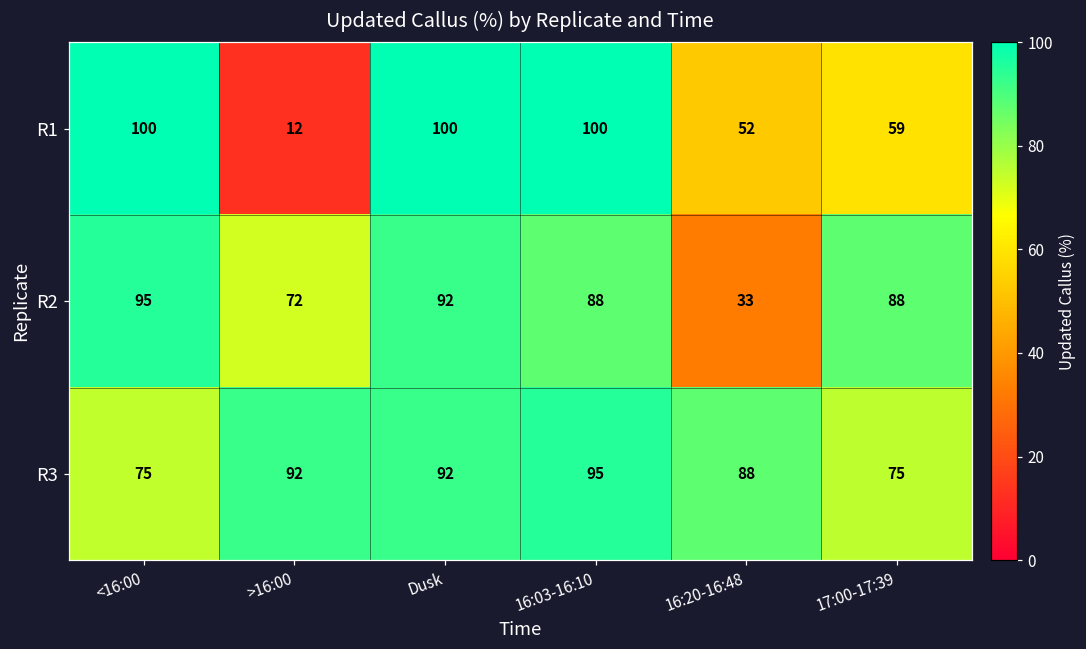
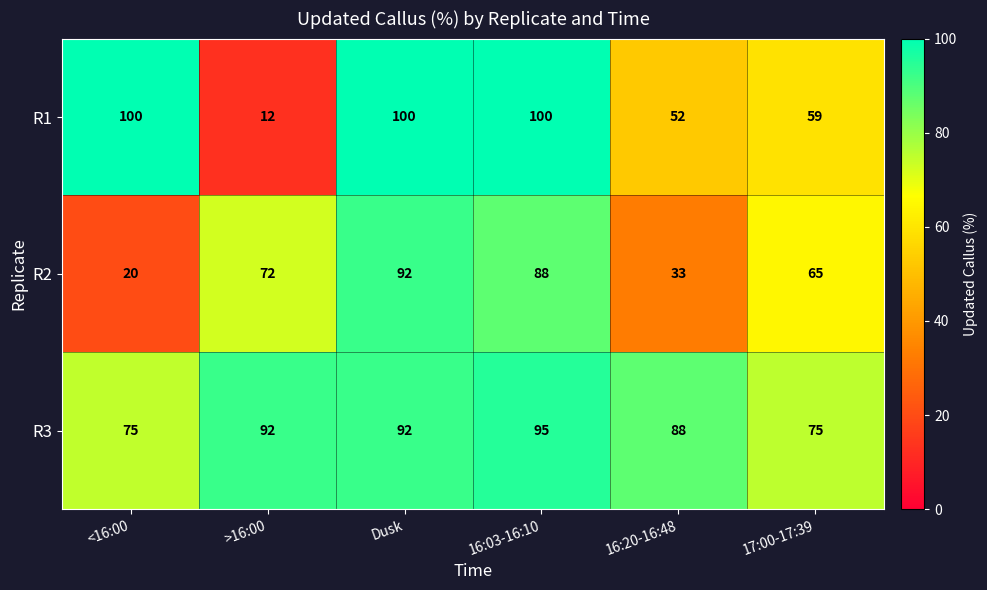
R2, <16:00: 95 -> 20
R2, 17:00-17:39: 88 -> 65
